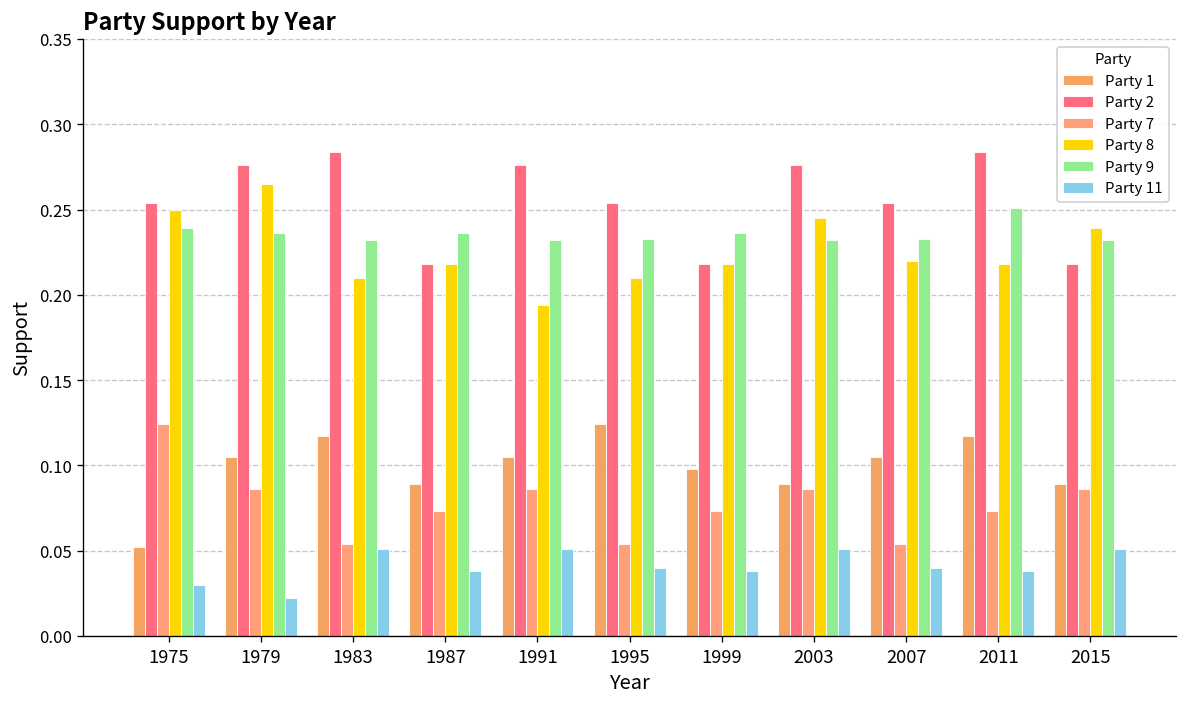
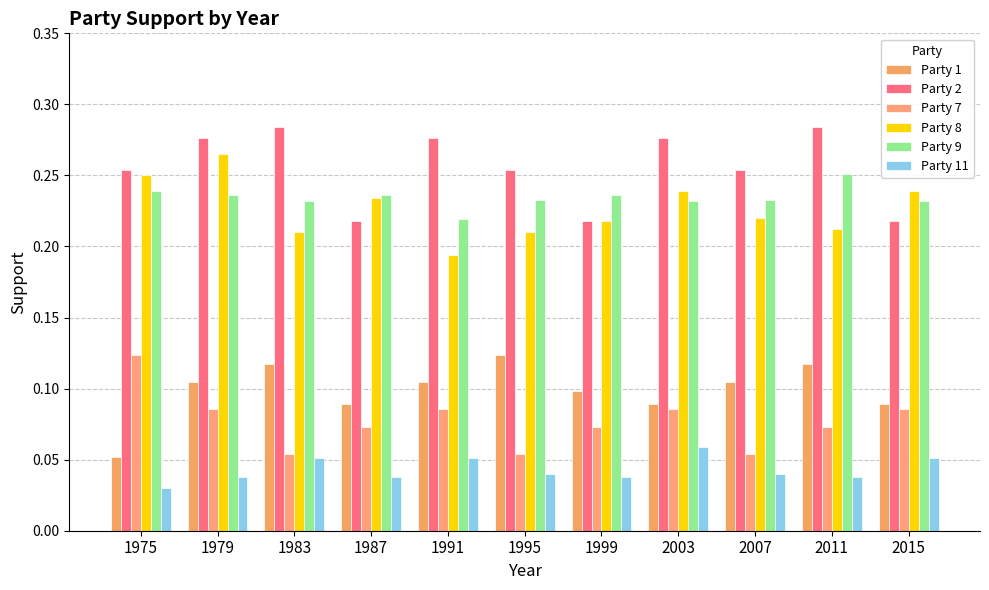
Party 11, 1979: 0.022 -> 0.038
Party 8, 1987: 0.218 -> 0.234
Party 9, 1991: 0.232 -> 0.219
Party 8, 2003: 0.245 -> 0.239
Party 11, 2003: 0.051 -> 0.059
Party 8, 2011: 0.218 -> 0.212
